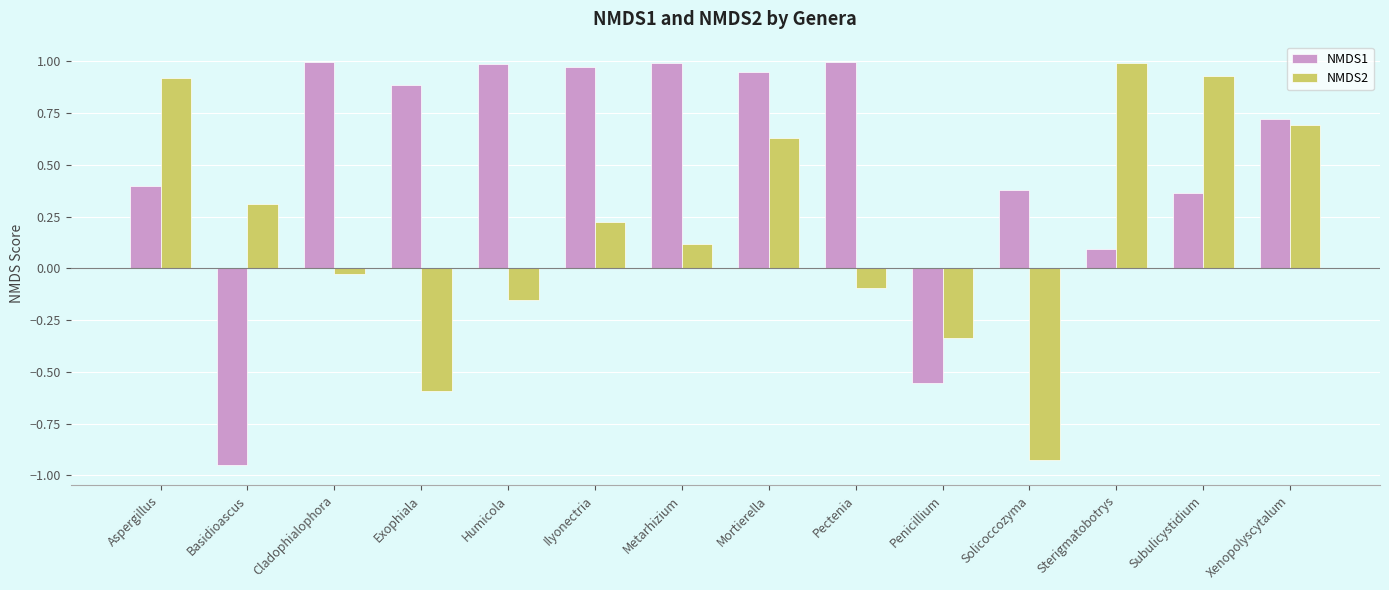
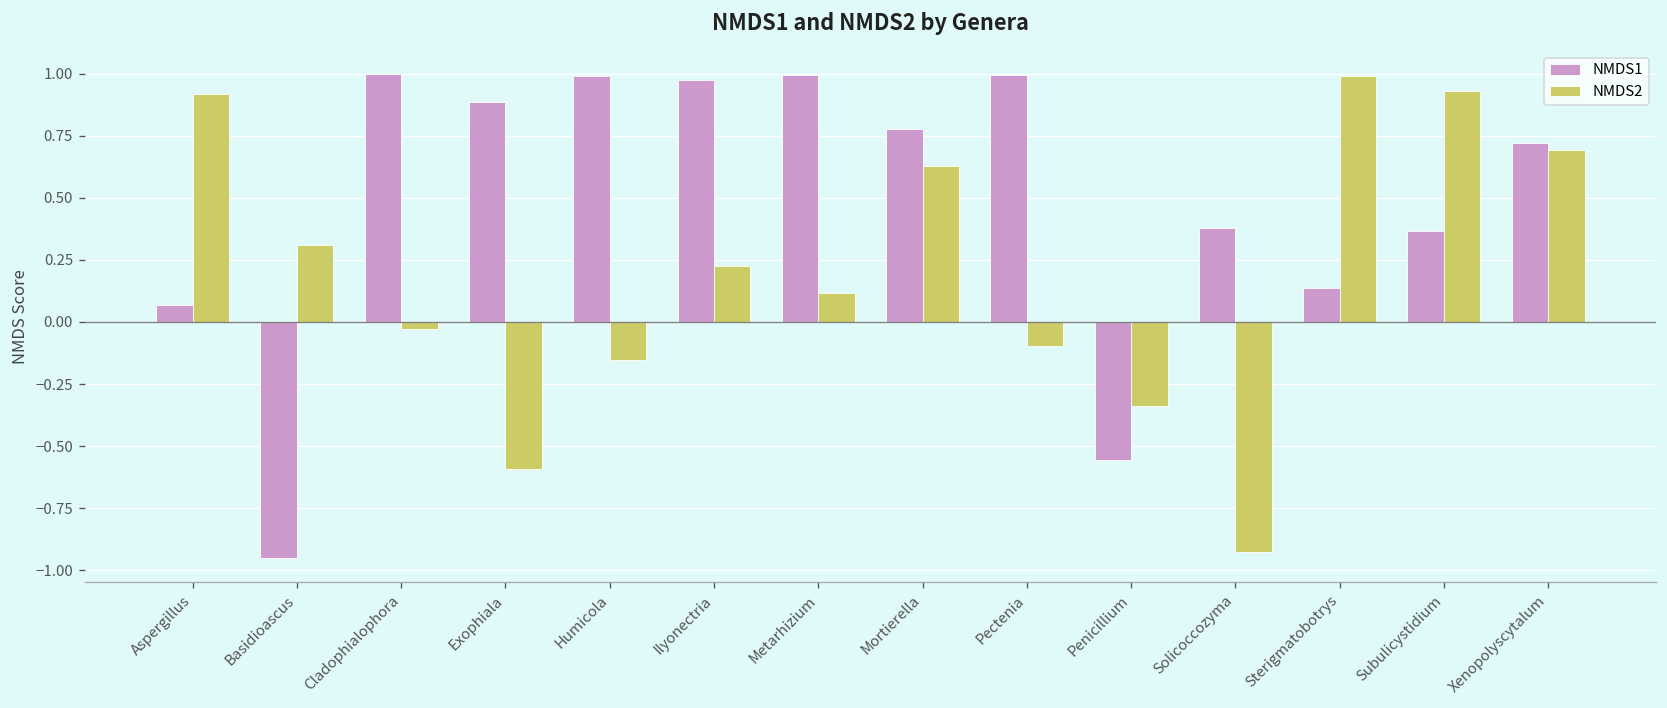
NMDS1, Aspergillus: 0.40 -> 0.07
NMDS1, Mortierella: 0.95 -> 0.78
NMDS1, Sterigmatobotrys: 0.09 -> 0.14
